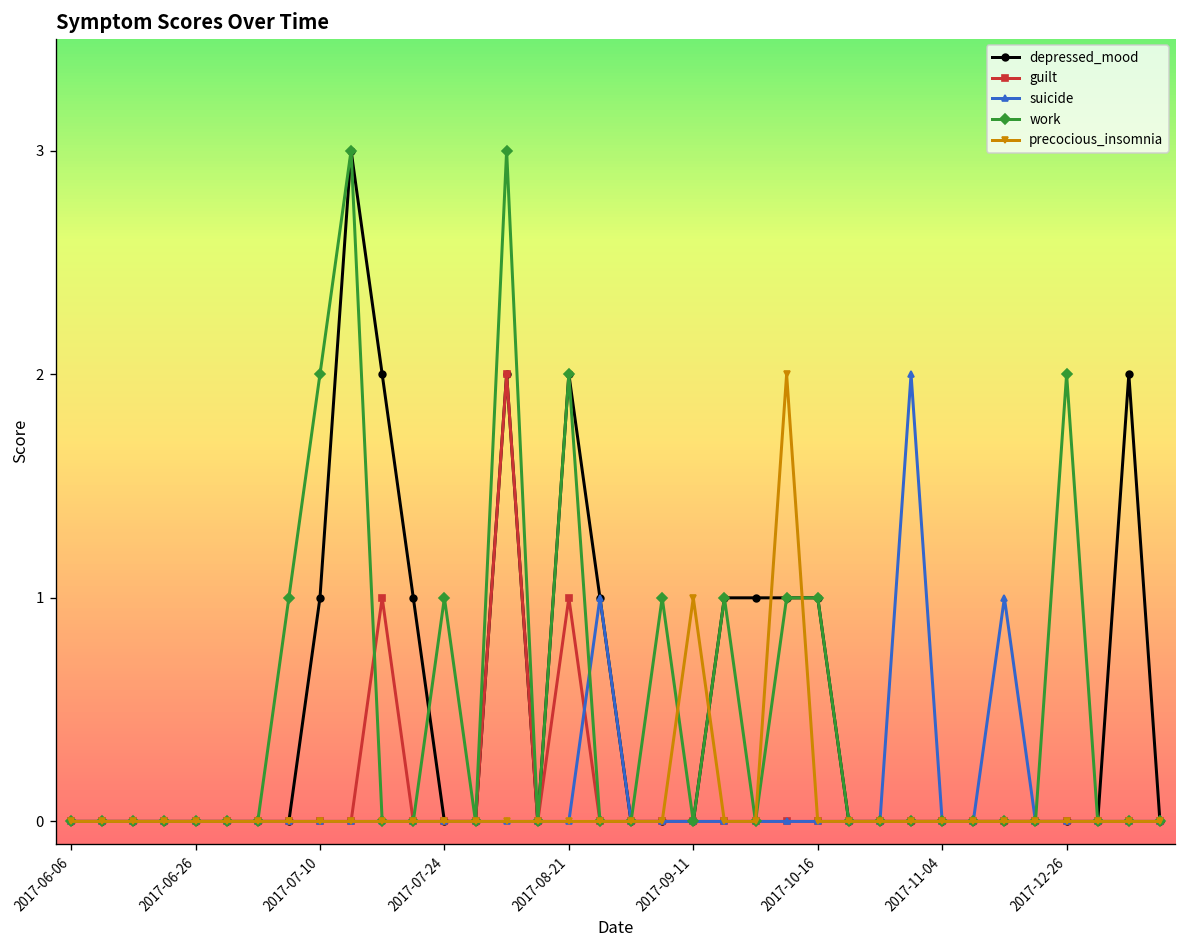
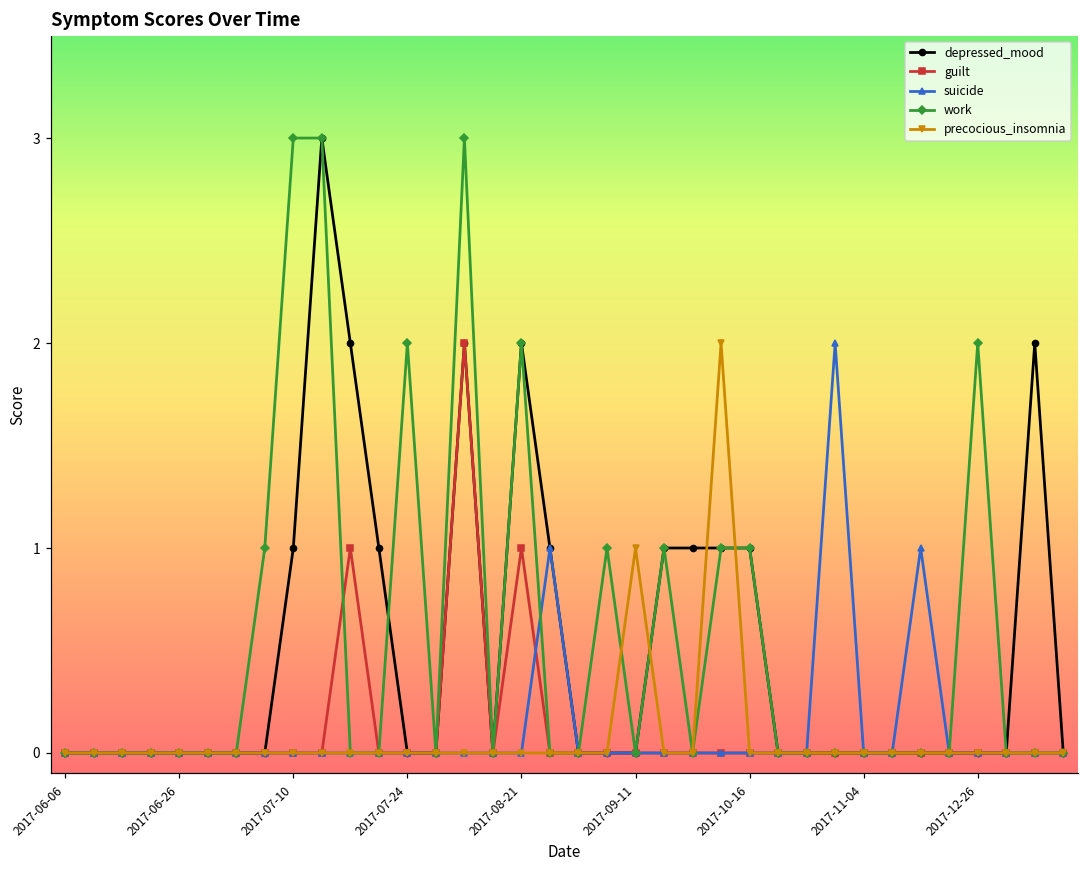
work, 2017-07-10: 2 -> 3
work, 2017-07-24: 1 -> 2
